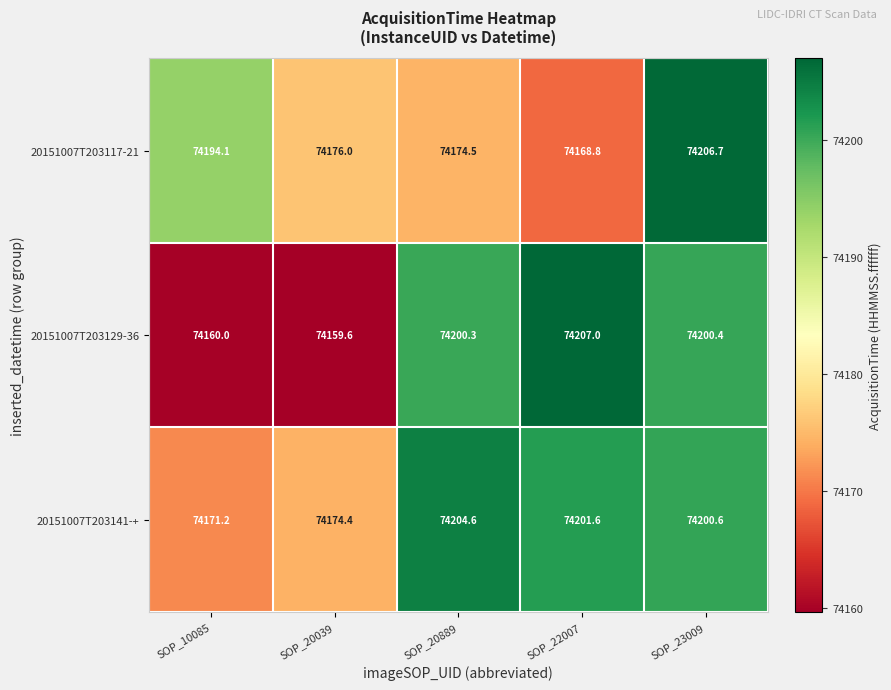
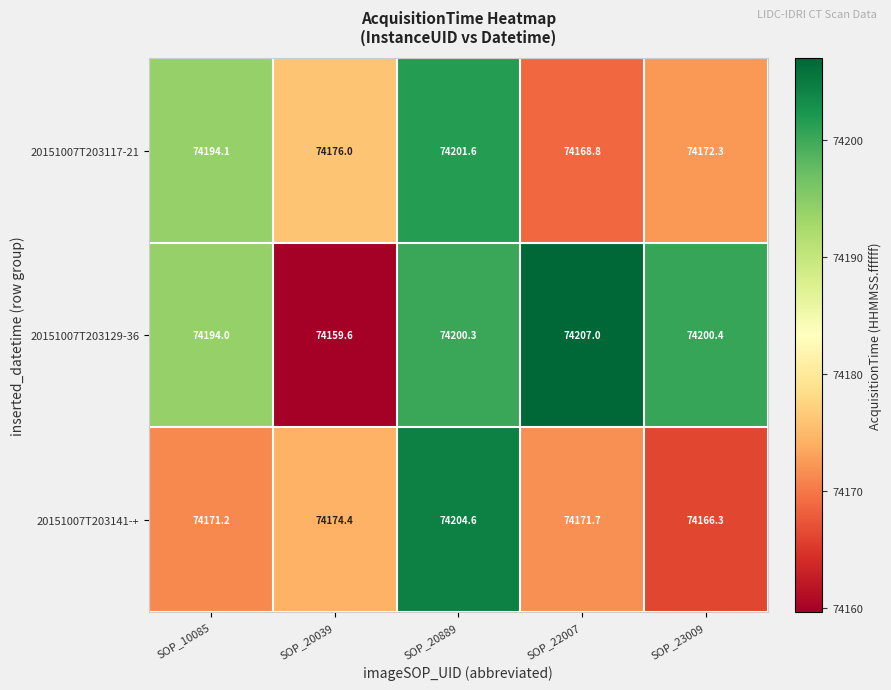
20151007T203117-21, SOP_20889: 74174.5 -> 74201.6
20151007T203117-21, SOP_23009: 74206.7 -> 74172.3
20151007T203129-36, SOP_10085: 74160.0 -> 74194.0
20151007T203141-+, SOP_22007: 74201.6 -> 74171.7
20151007T203141-+, SOP_23009: 74200.6 -> 74166.3
